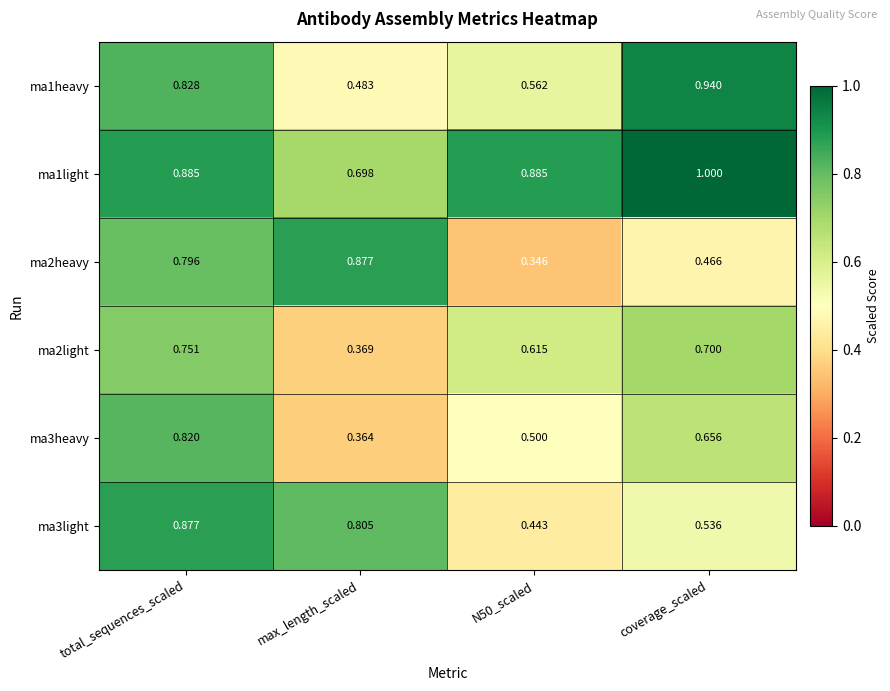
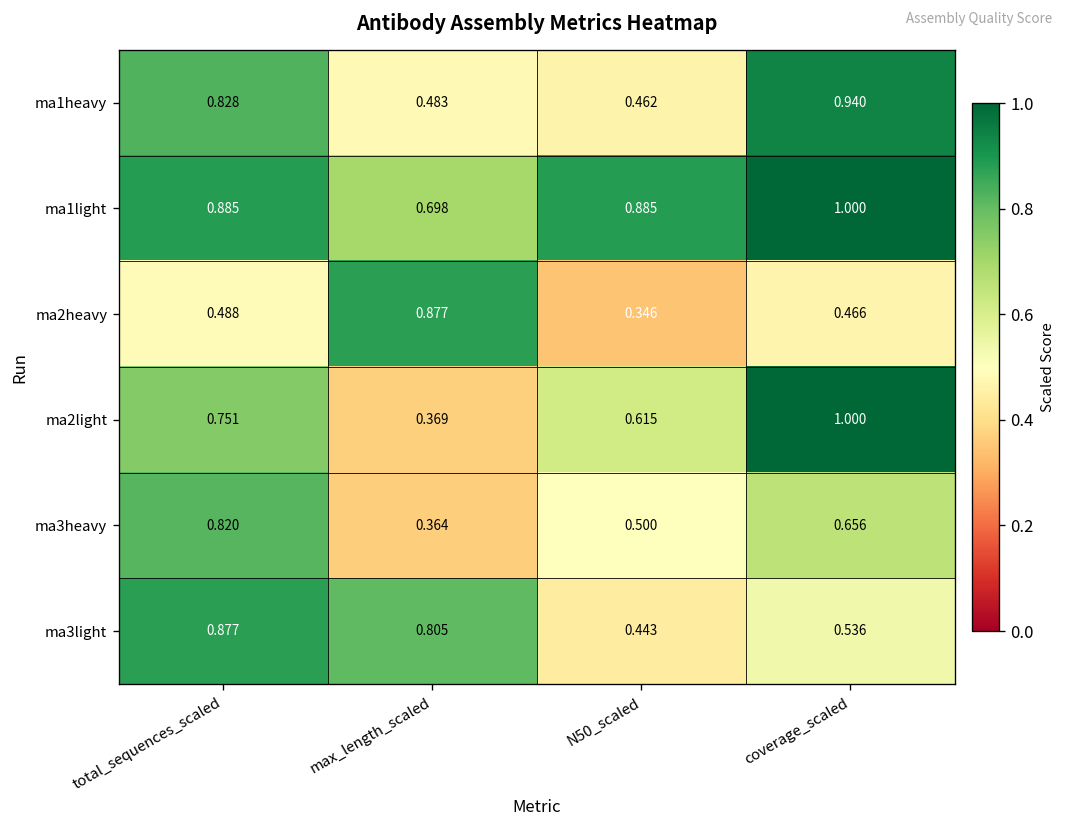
ma1heavy, N50_scaled: 0.562 -> 0.462
ma2heavy, total_sequences_scaled: 0.796 -> 0.488
ma2light, coverage_scaled: 0.700 -> 1.000
